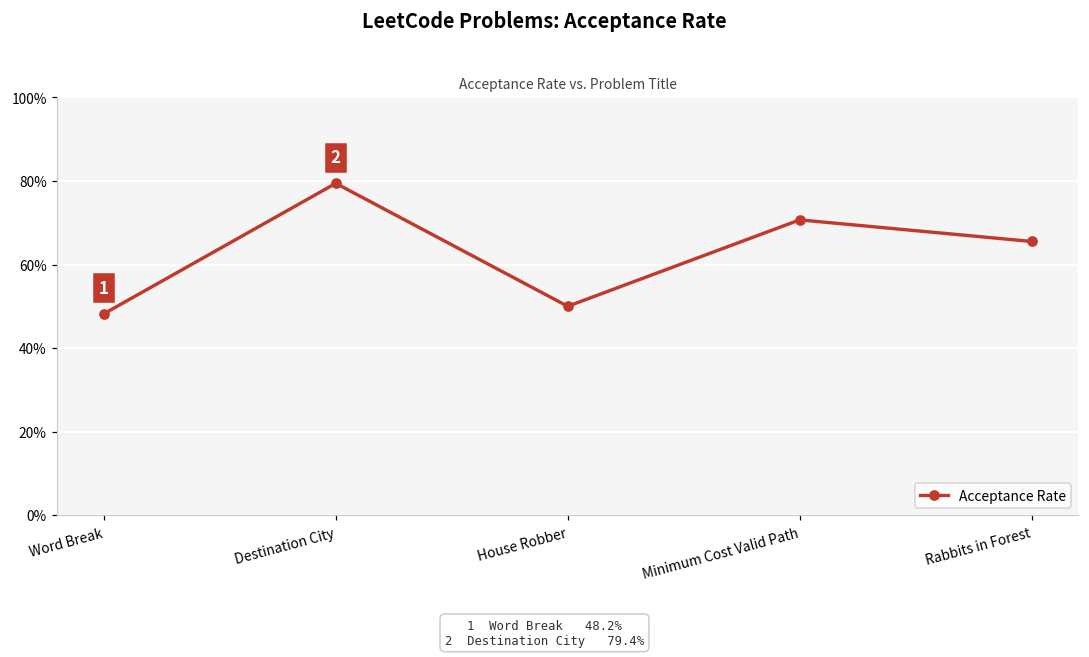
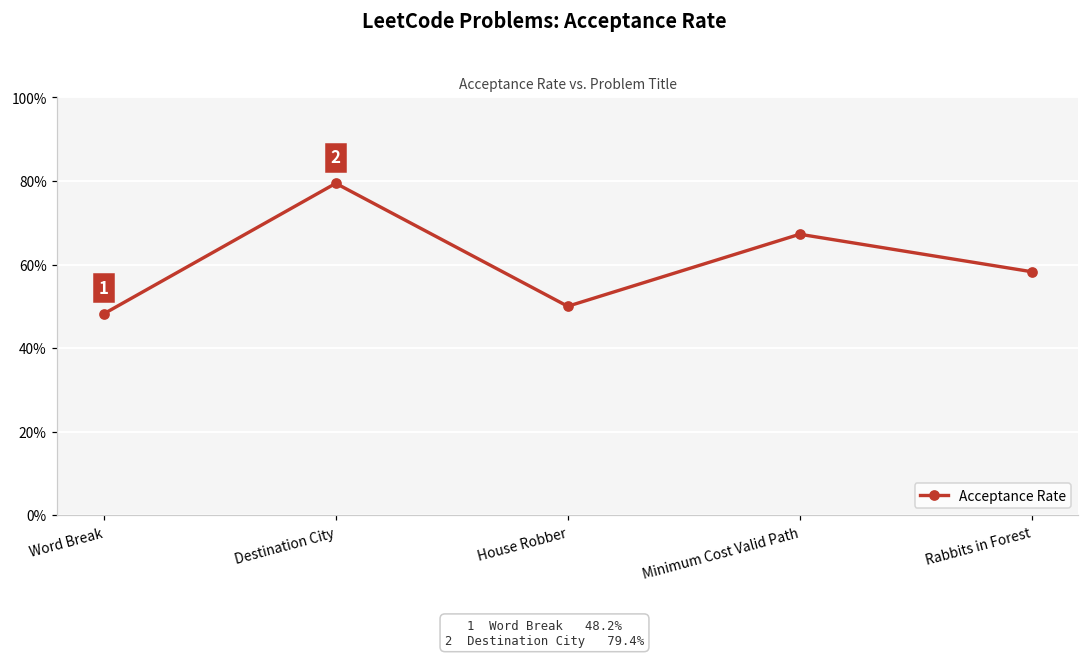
Minimum Cost Valid Path: 71% -> 67%
Rabbits in Forest: 66% -> 58%
